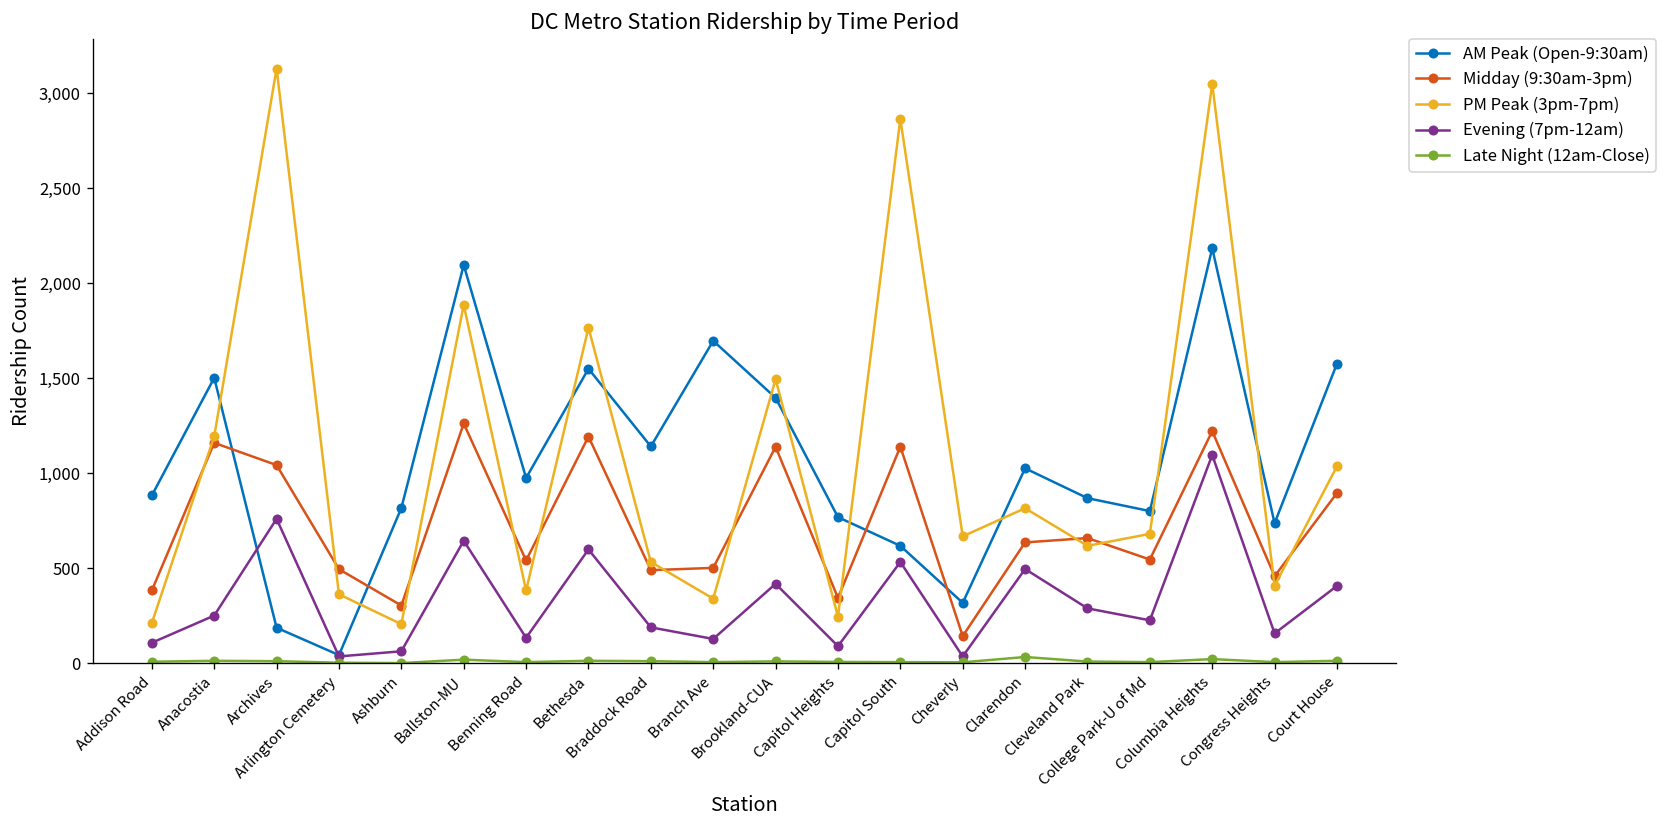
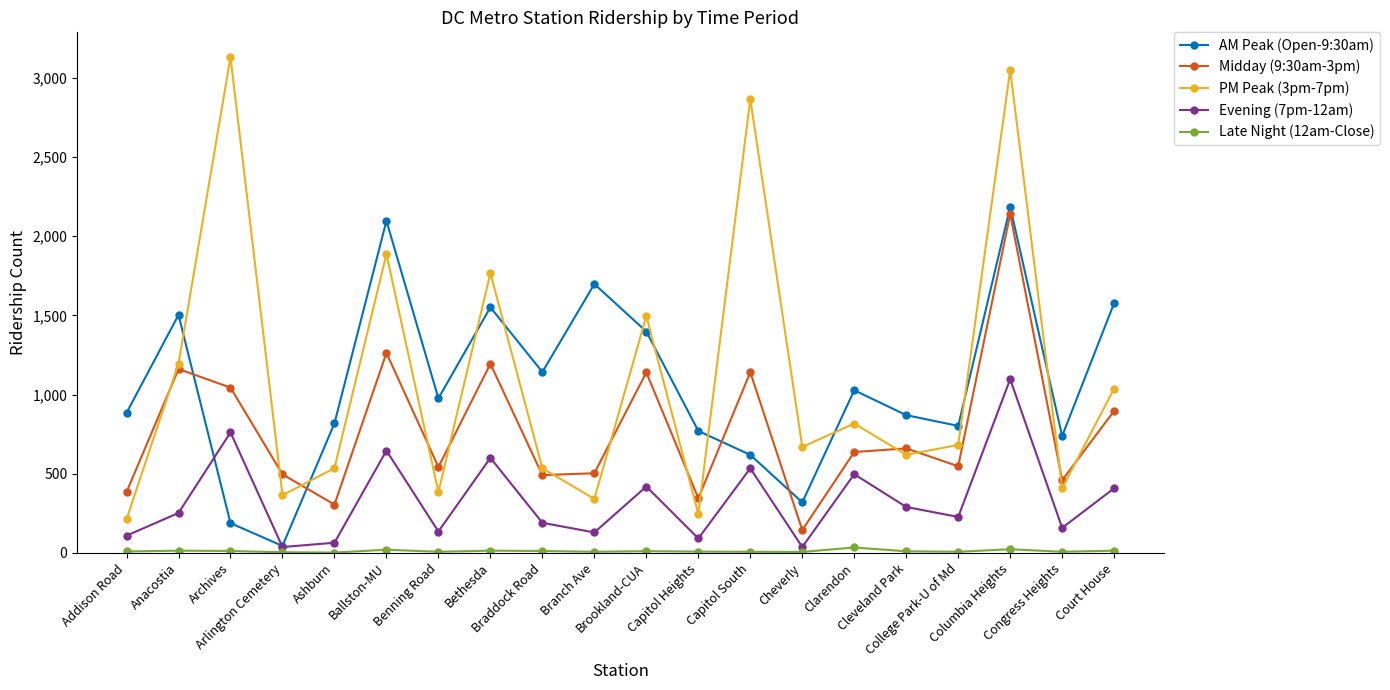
PM Peak (3pm-7pm), Ashburn: 210 -> 540
Midday (9:30am-3pm), Columbia Heights: 1,220 -> 2,140
